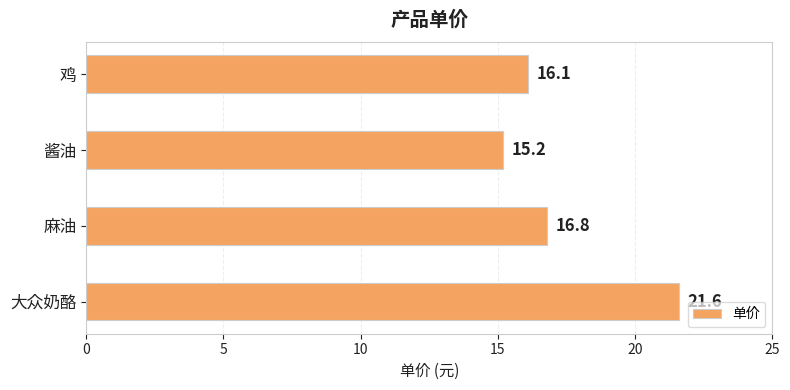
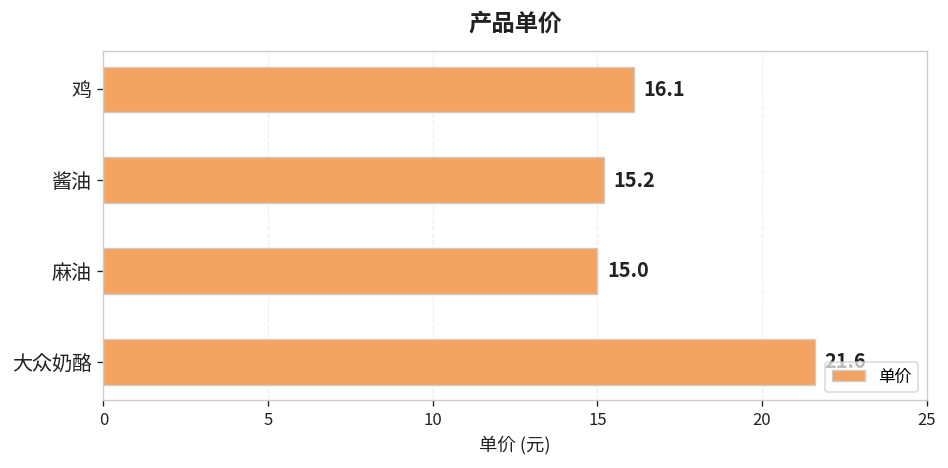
麻油: 16.8 -> 15.0
